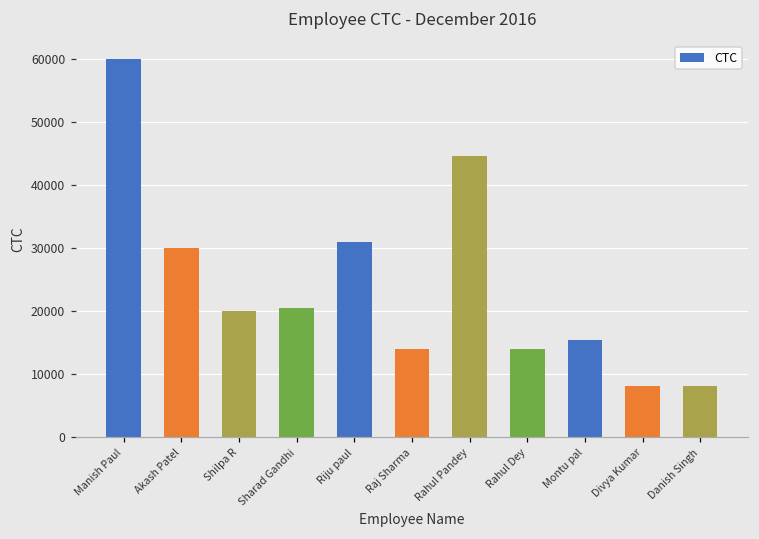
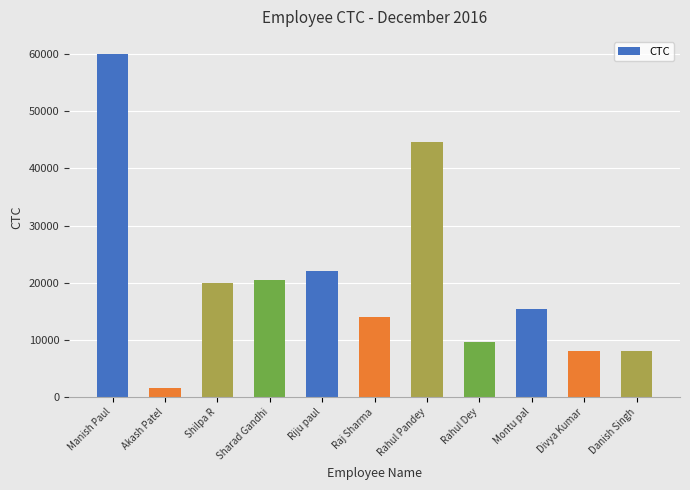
Akash Patel: 30000 -> 2000
Riju paul: 31000 -> 22000
Rahul Dey: 14000 -> 10000
